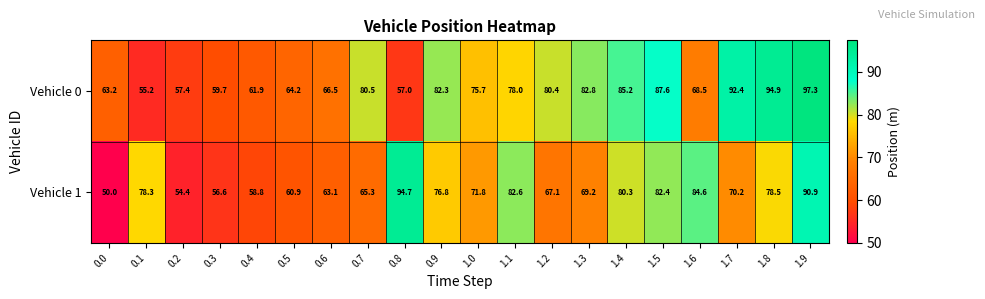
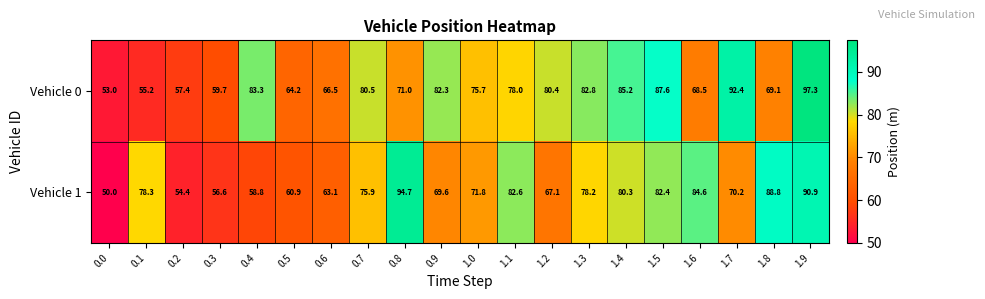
Vehicle 0, 0.0: 63.2 -> 53.0
Vehicle 0, 0.4: 61.9 -> 83.3
Vehicle 0, 0.8: 57.0 -> 71.0
Vehicle 0, 1.8: 94.9 -> 69.1
Vehicle 1, 0.7: 65.3 -> 75.9
Vehicle 1, 0.9: 76.8 -> 69.6
Vehicle 1, 1.3: 69.2 -> 78.2
Vehicle 1, 1.8: 78.5 -> 88.8
